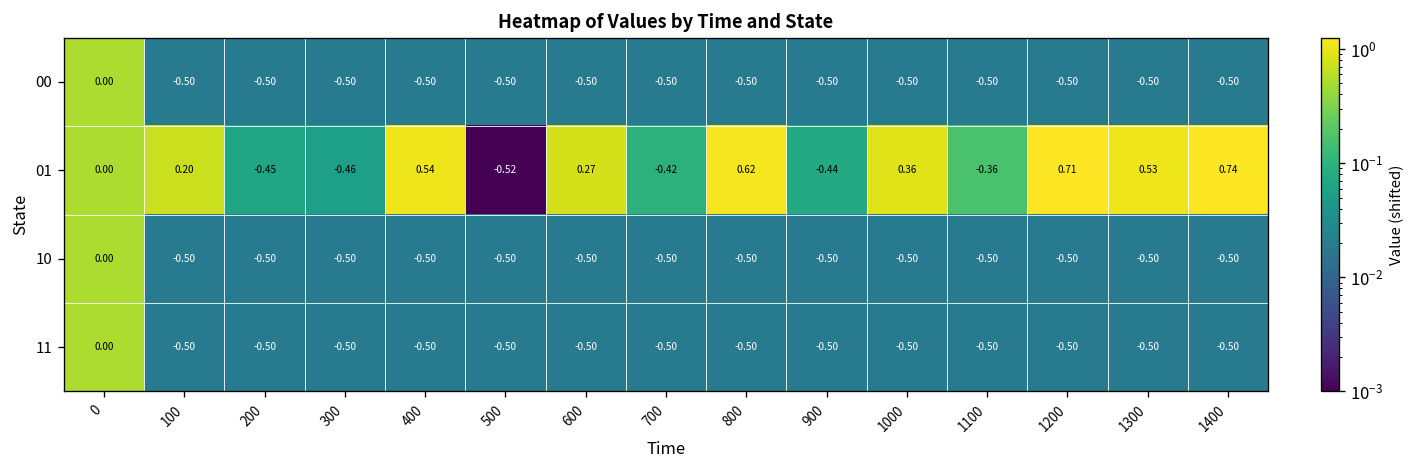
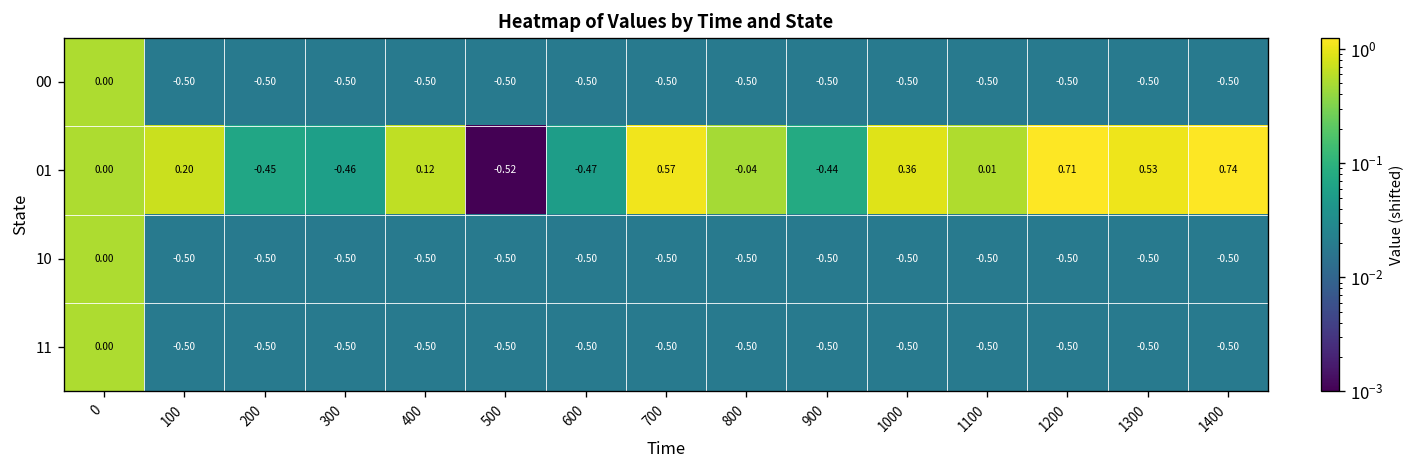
01, 400: 0.54 -> 0.12
01, 600: 0.27 -> -0.47
01, 700: -0.42 -> 0.57
01, 800: 0.62 -> -0.04
01, 1100: -0.36 -> 0.01
